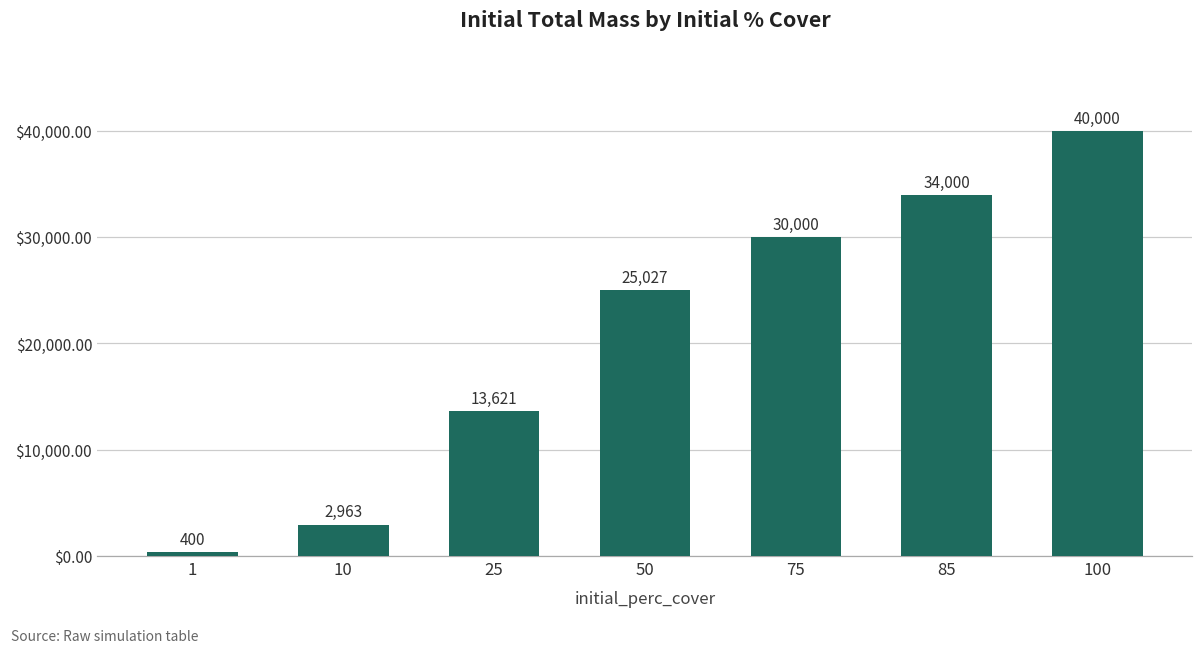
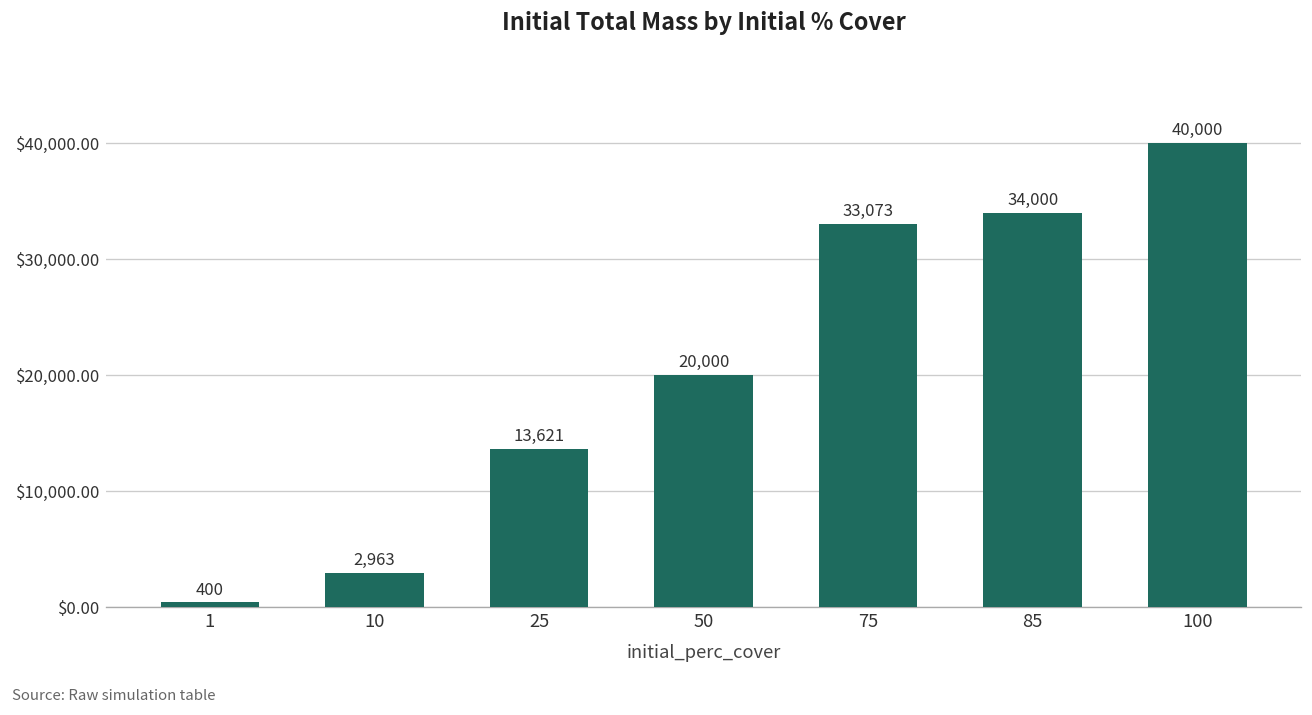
50: 25,027 -> 20,000
75: 30,000 -> 33,073
